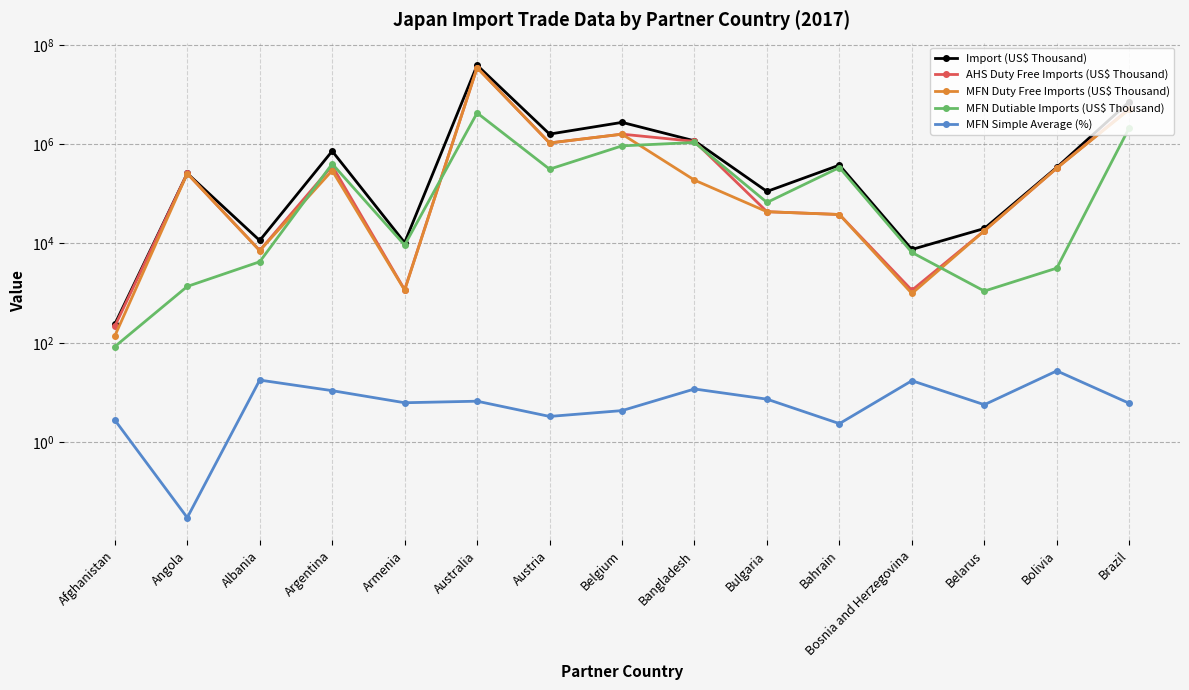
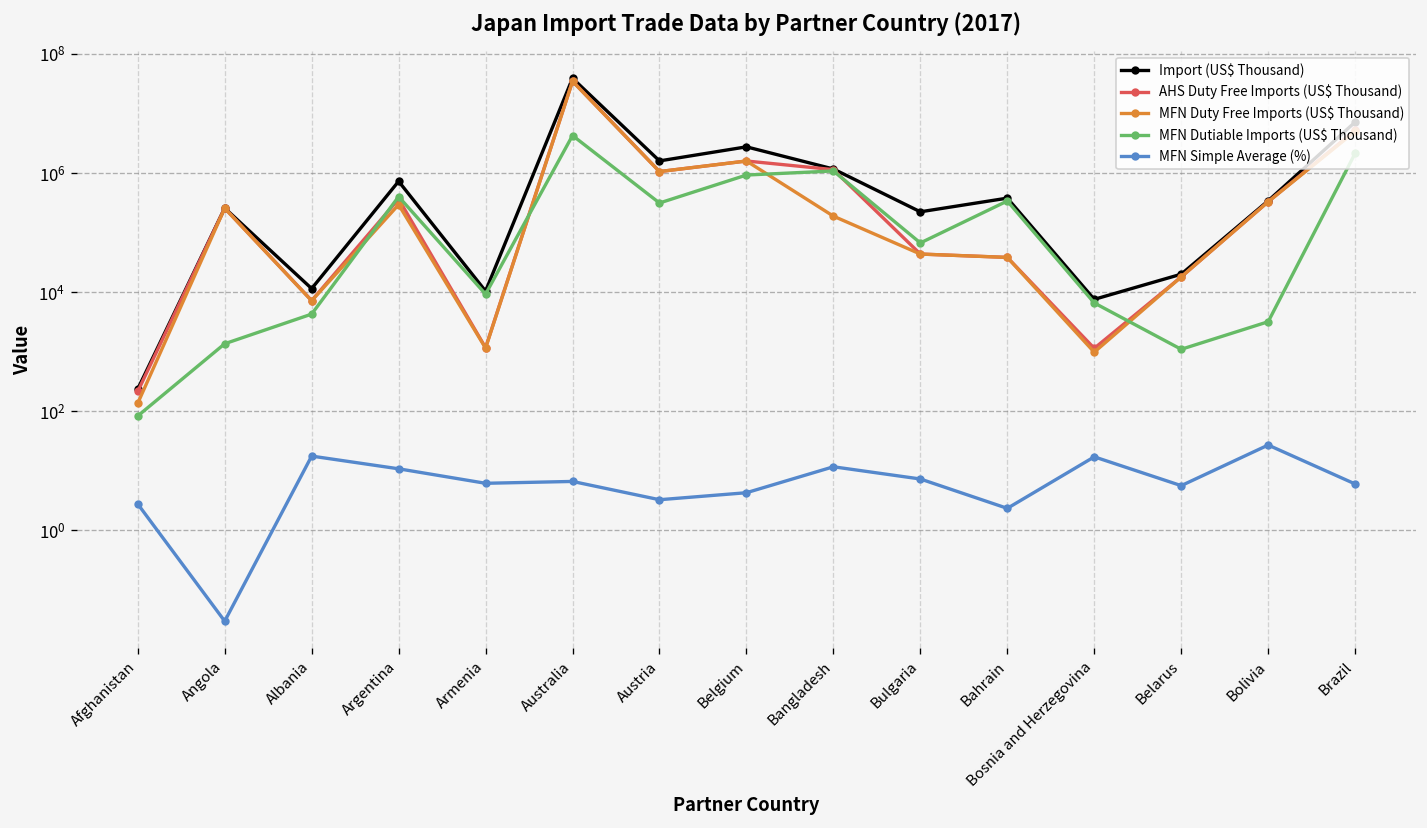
Import (US$ Thousand), Bulgaria: 110000 -> 200000
